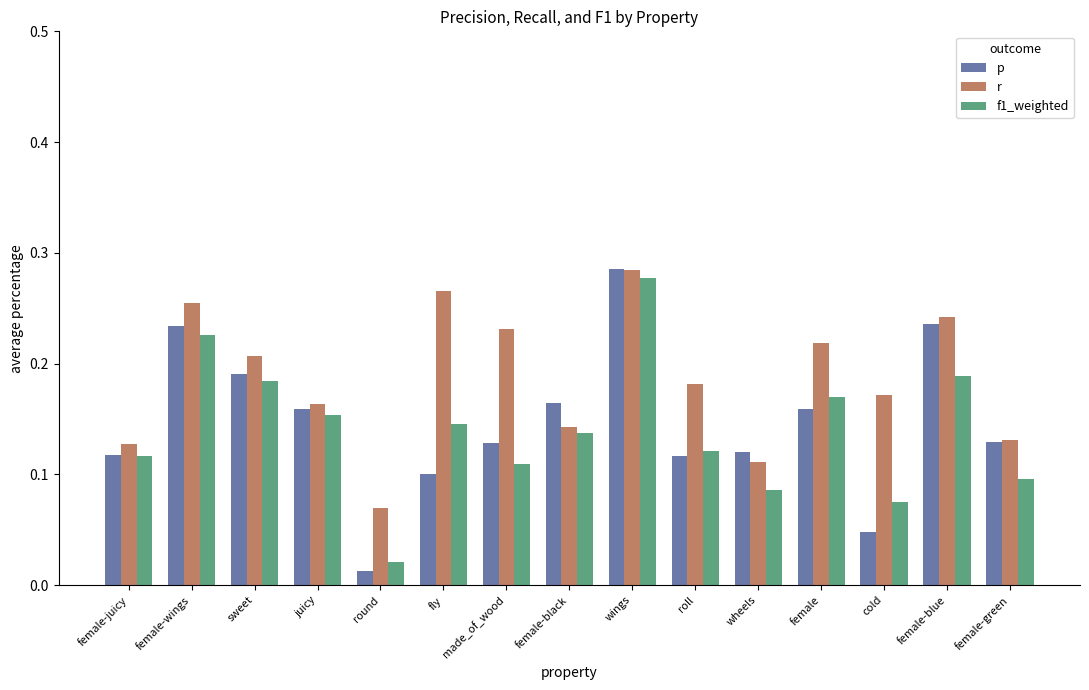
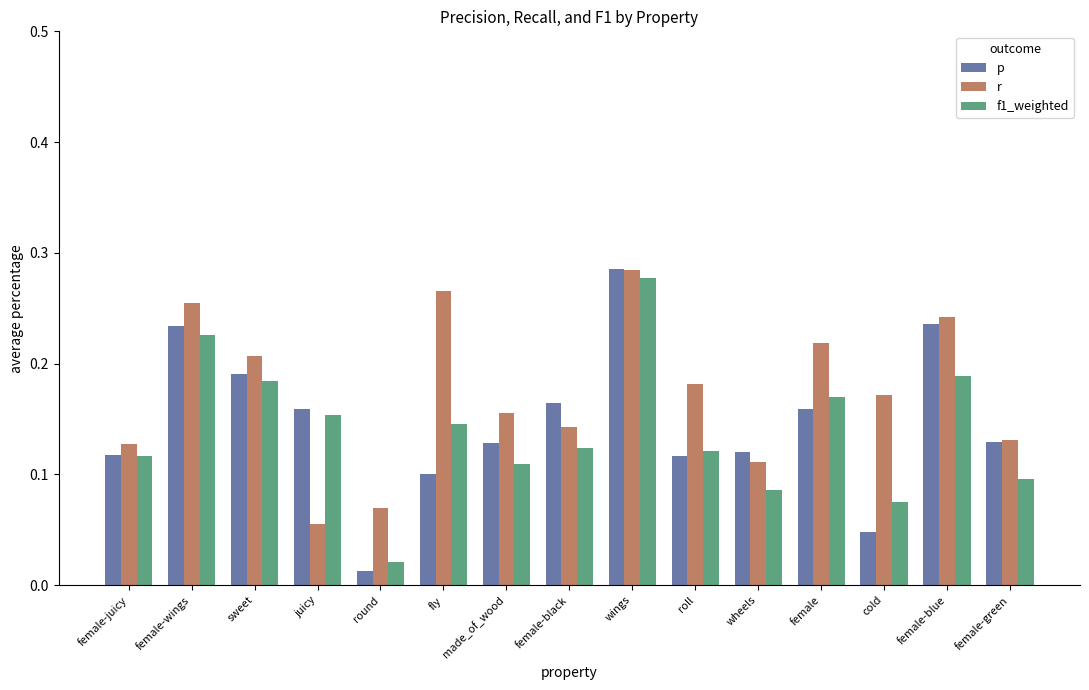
r, juicy: 0.164 -> 0.055
r, made_of_wood: 0.232 -> 0.156
f1_weighted, female-black: 0.137 -> 0.124
